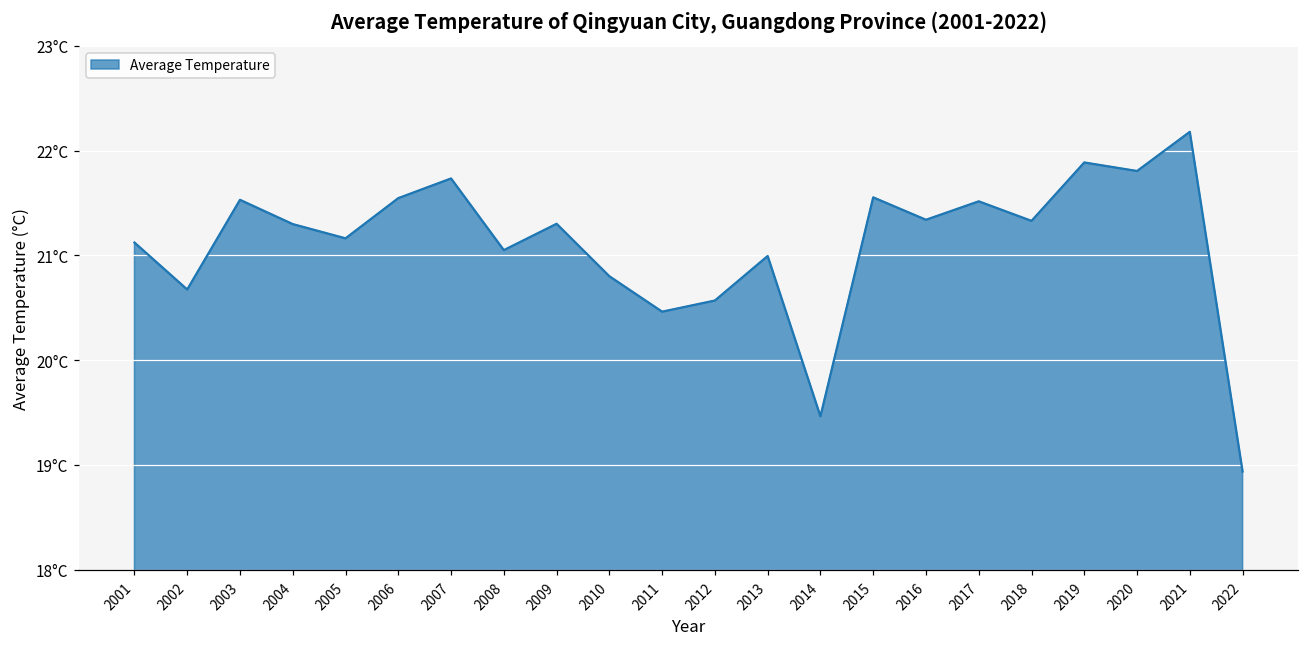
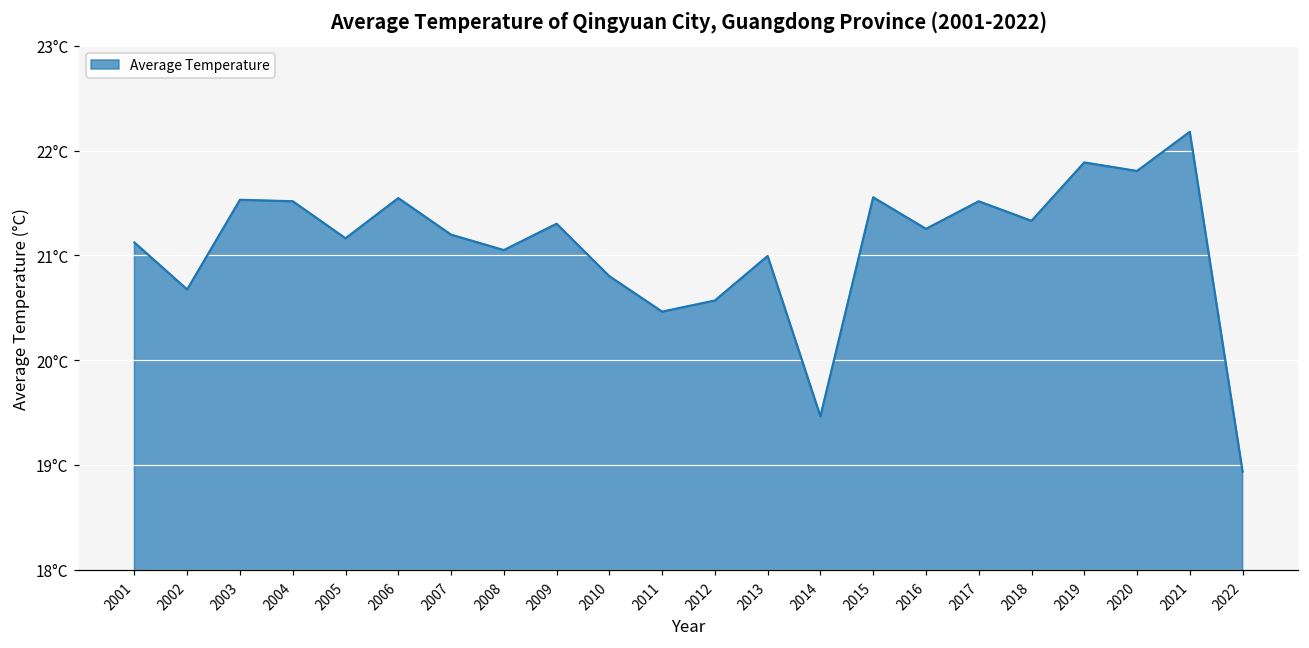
2004: 21.3°C -> 21.5°C
2007: 21.7°C -> 21.2°C
2016: 21.34°C -> 21.25°C
